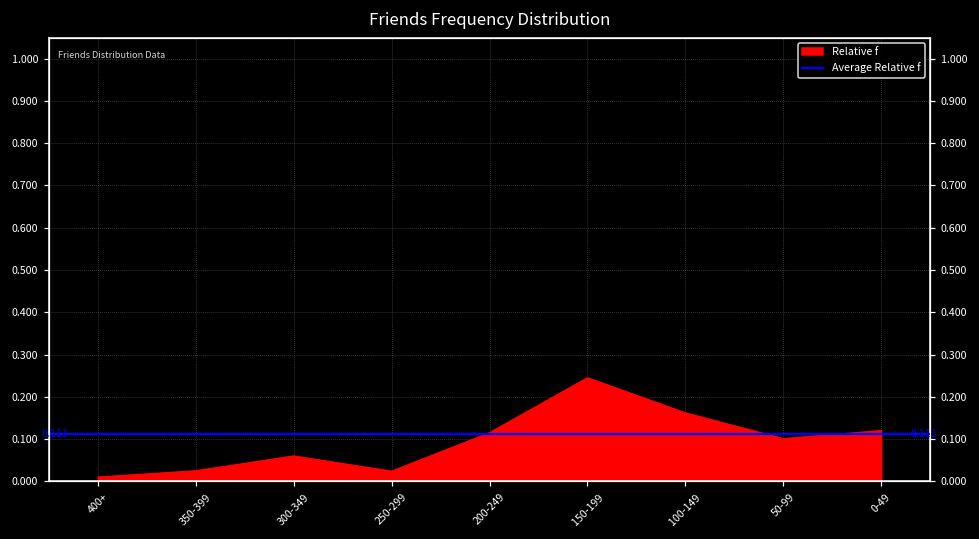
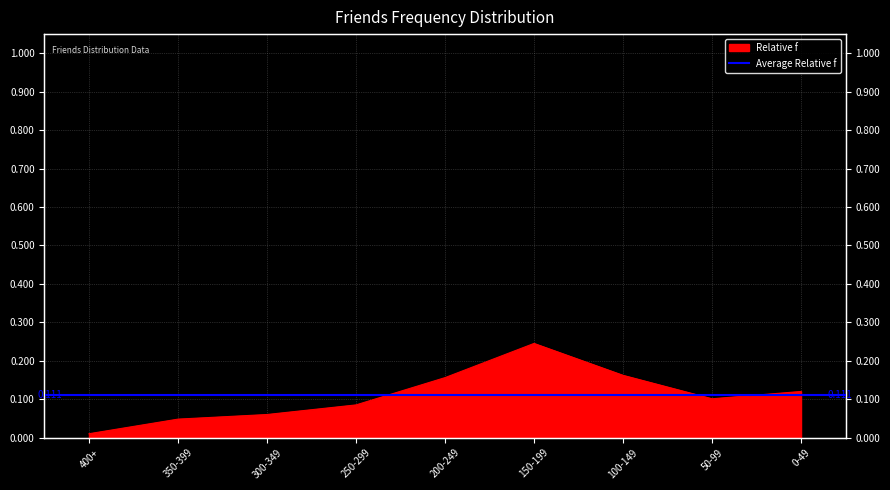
350-399: 0.03 -> 0.05
250-299: 0.02 -> 0.09
200-249: 0.12 -> 0.16
